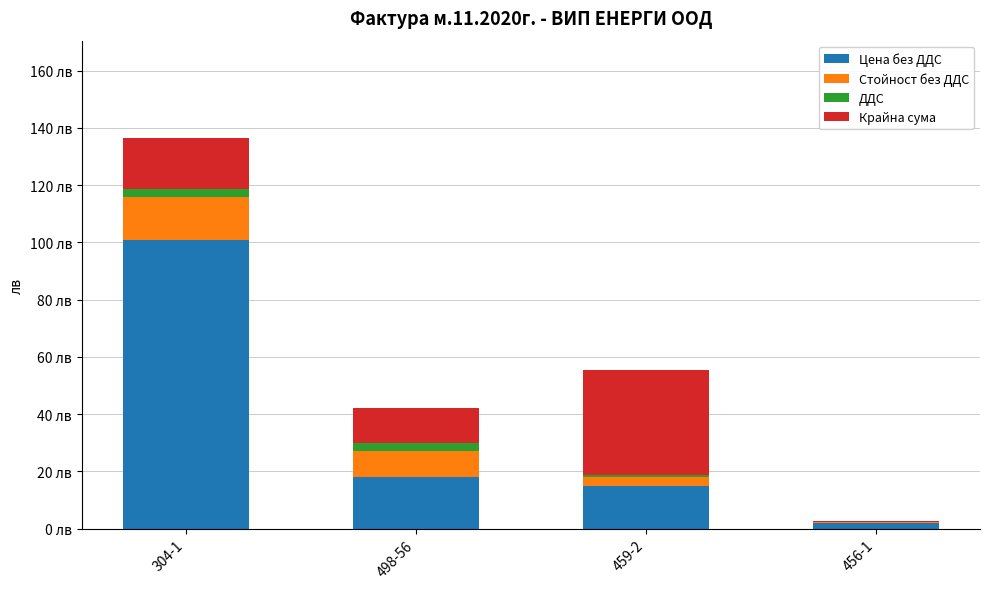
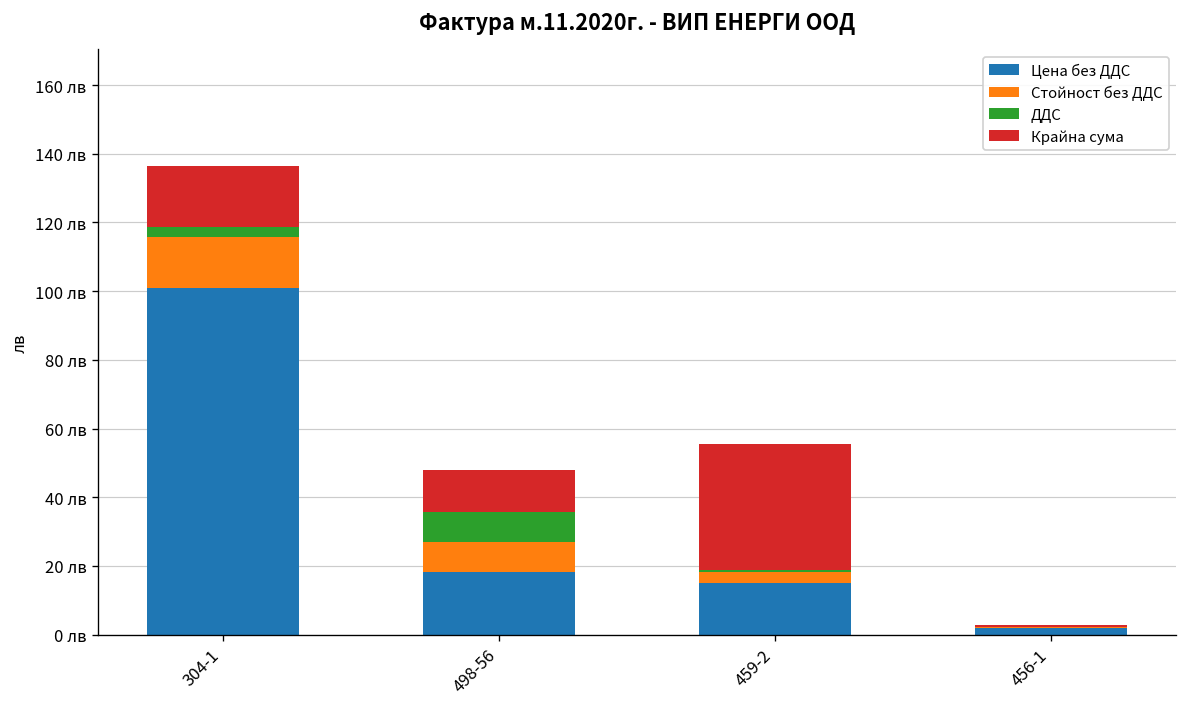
ДДС, 498-56: 3 лв -> 9 лв
